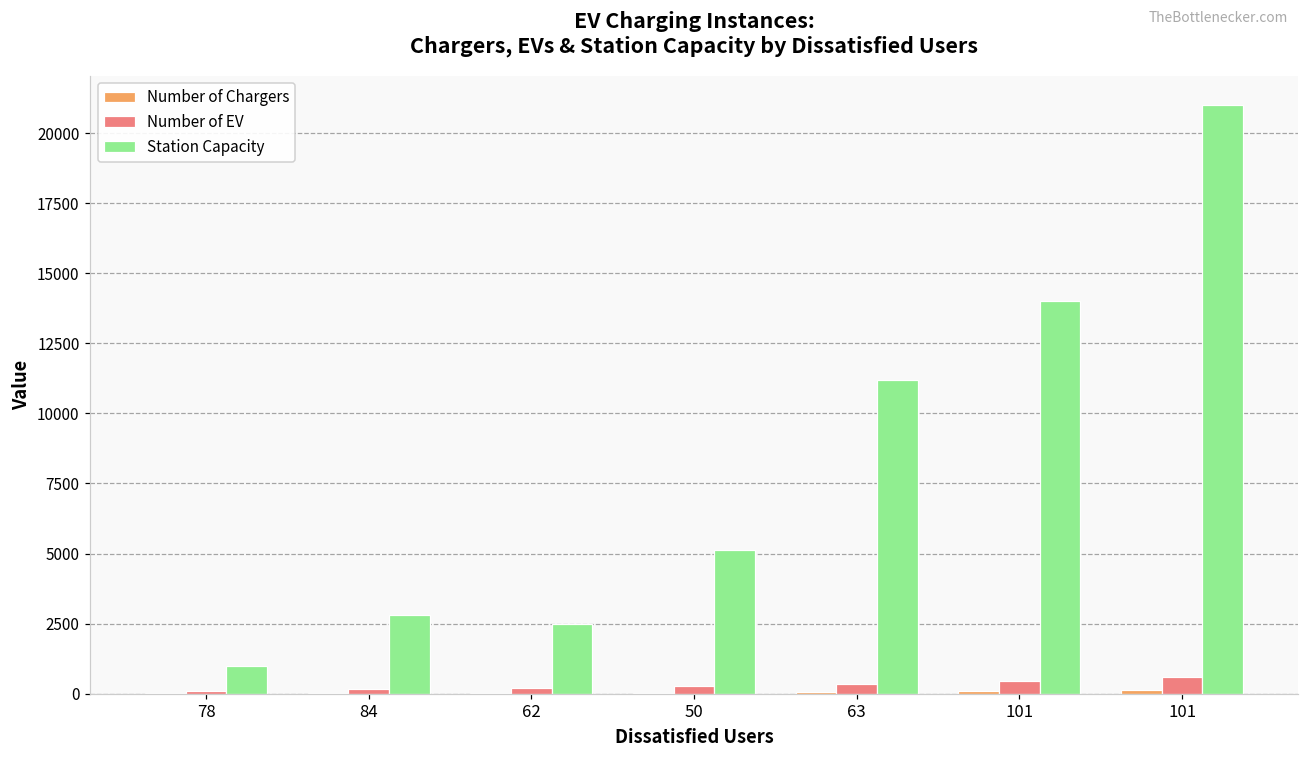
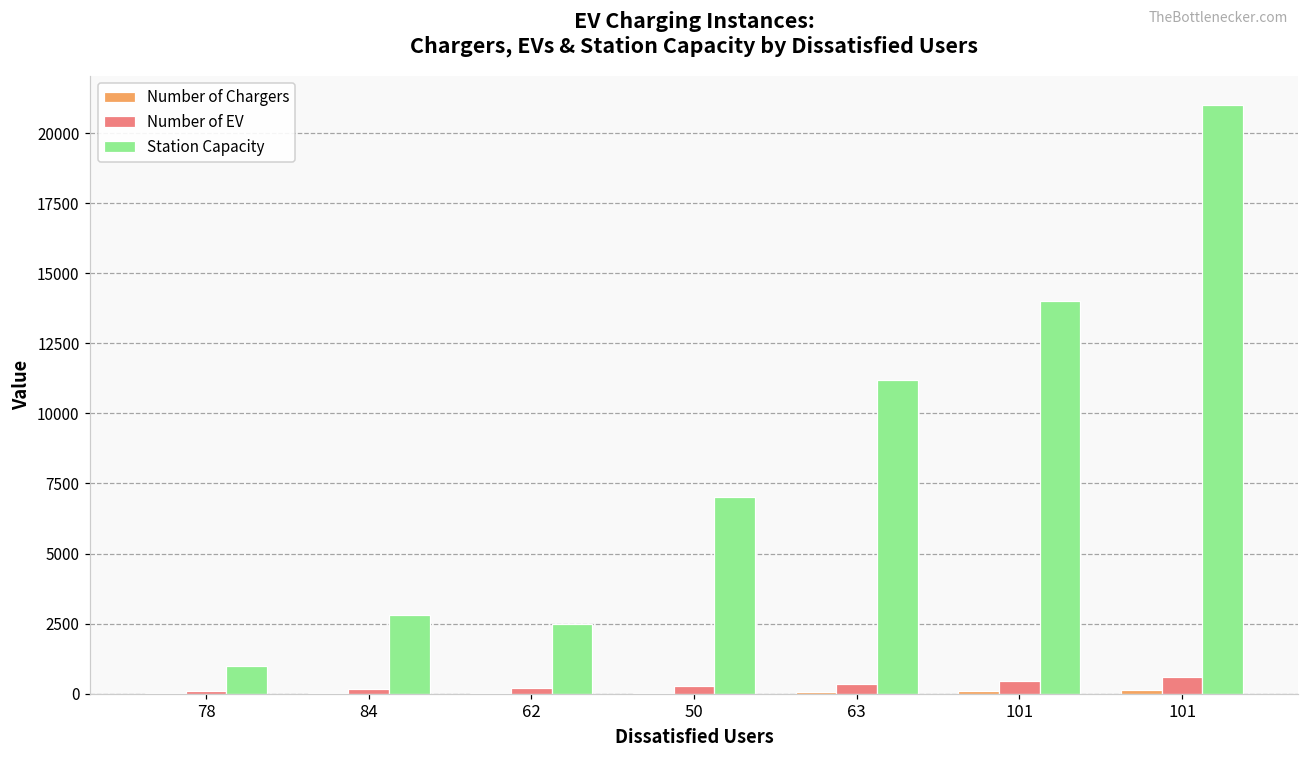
Station Capacity, 50: 5100 -> 7000
